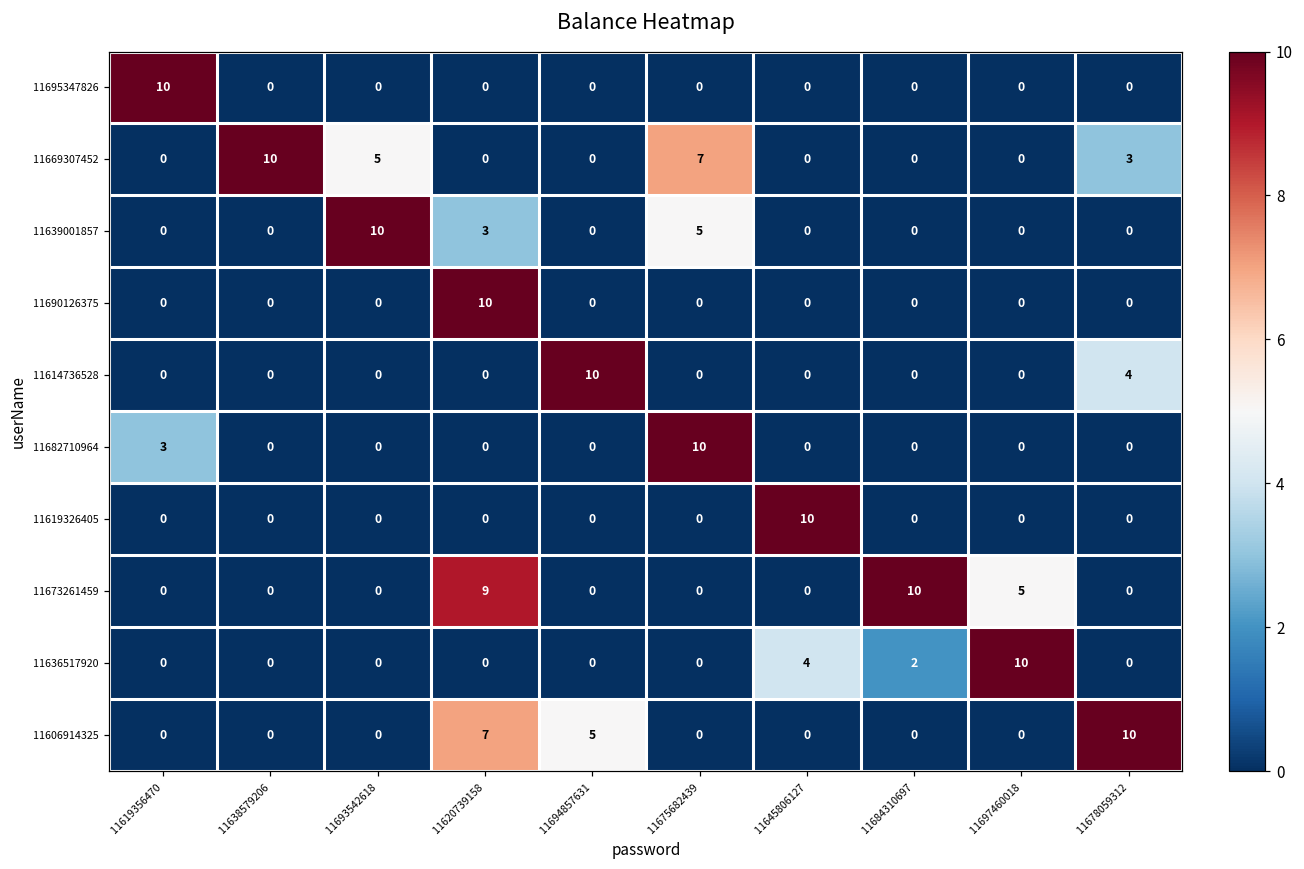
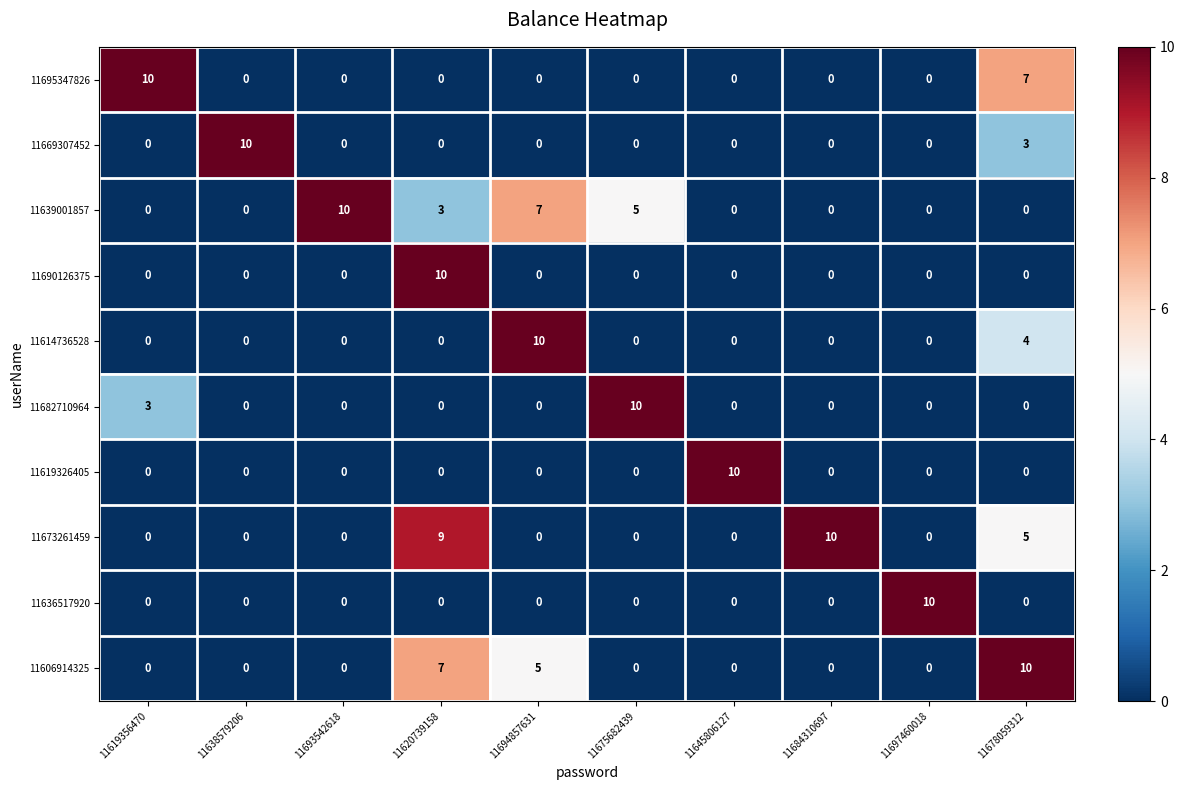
11695347826, 11678059312: 0 -> 7
11669307452, 11693542618: 5 -> 0
11669307452, 11675682439: 7 -> 0
11639001857, 11694857631: 0 -> 7
11673261459, 11697460018: 5 -> 0
11673261459, 11678059312: 0 -> 5
11636517920, 11645806127: 4 -> 0
11636517920, 11684310697: 2 -> 0
